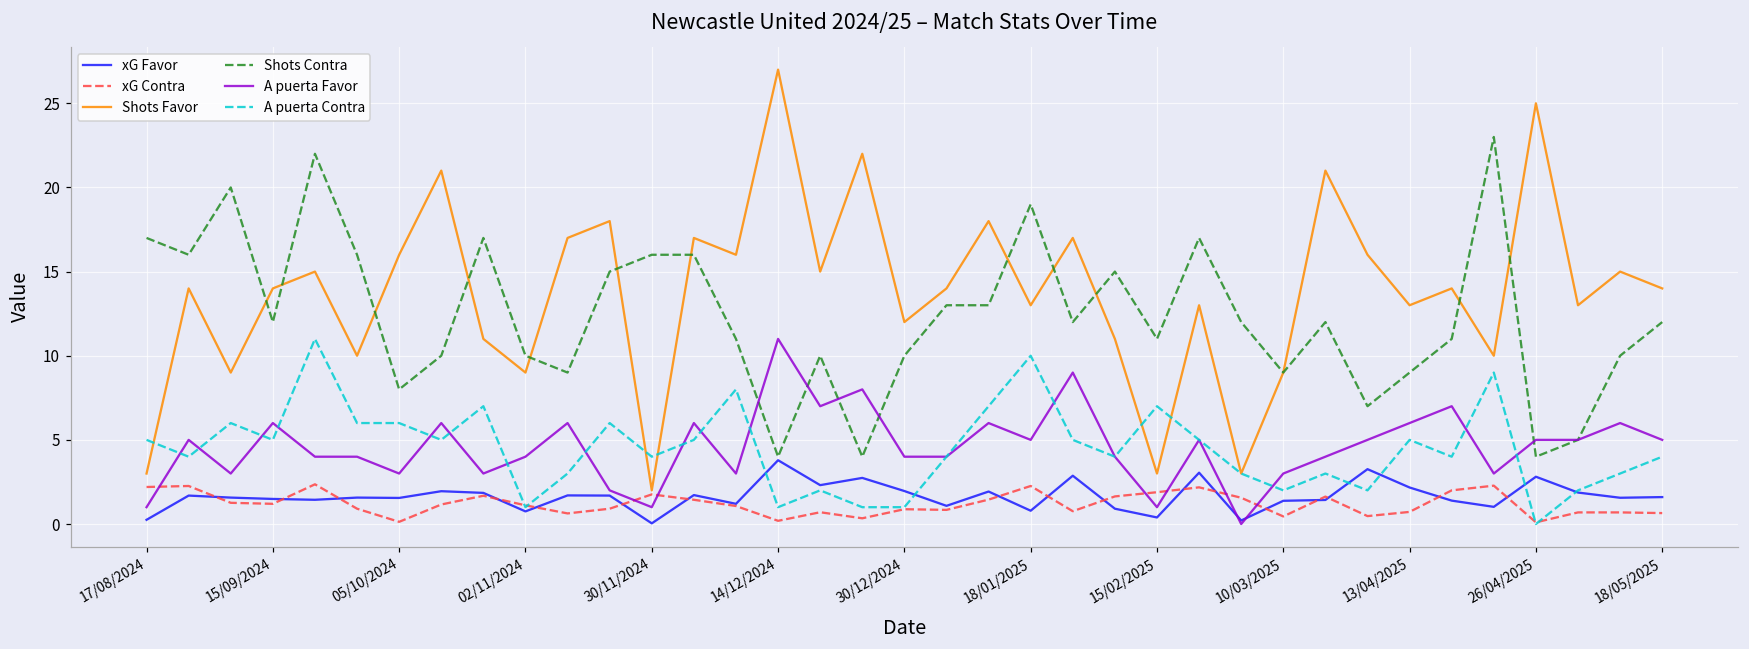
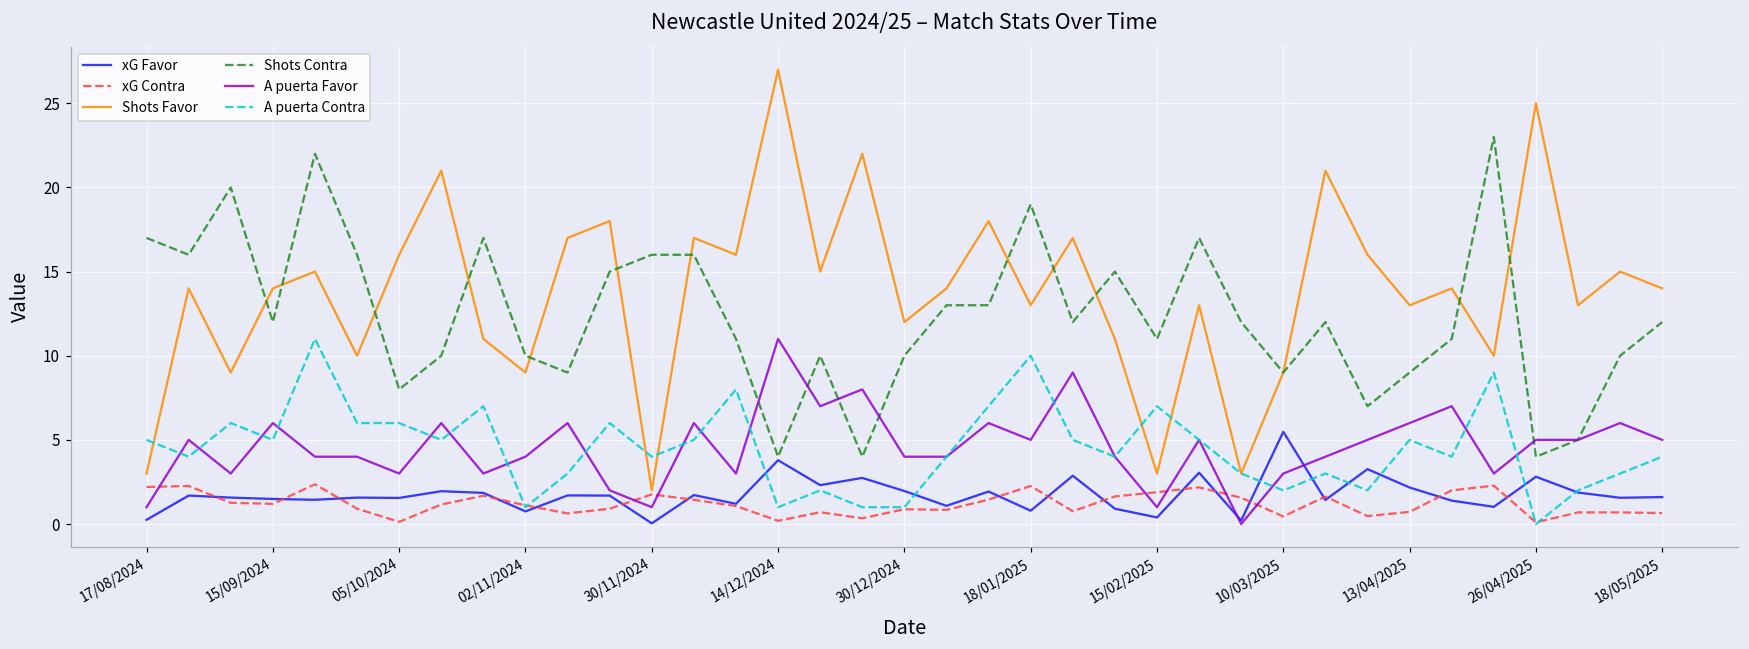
xG Favor, 10/03/2025: 1.4 -> 5.5
